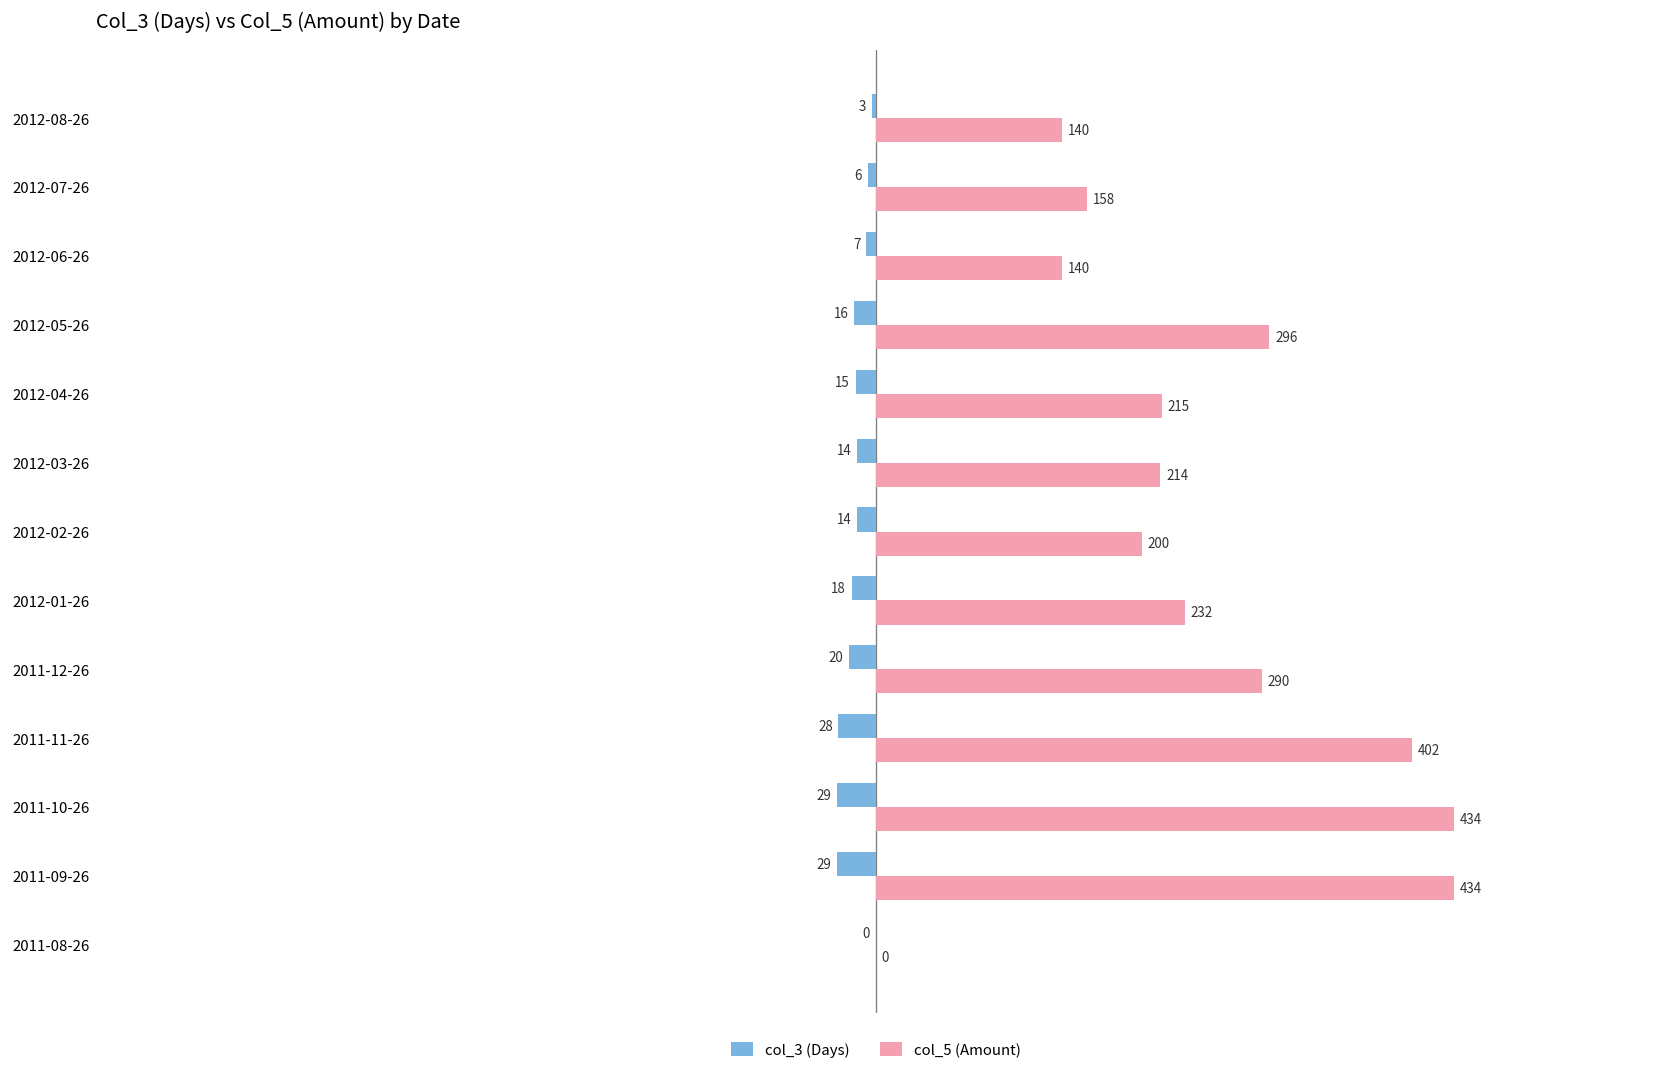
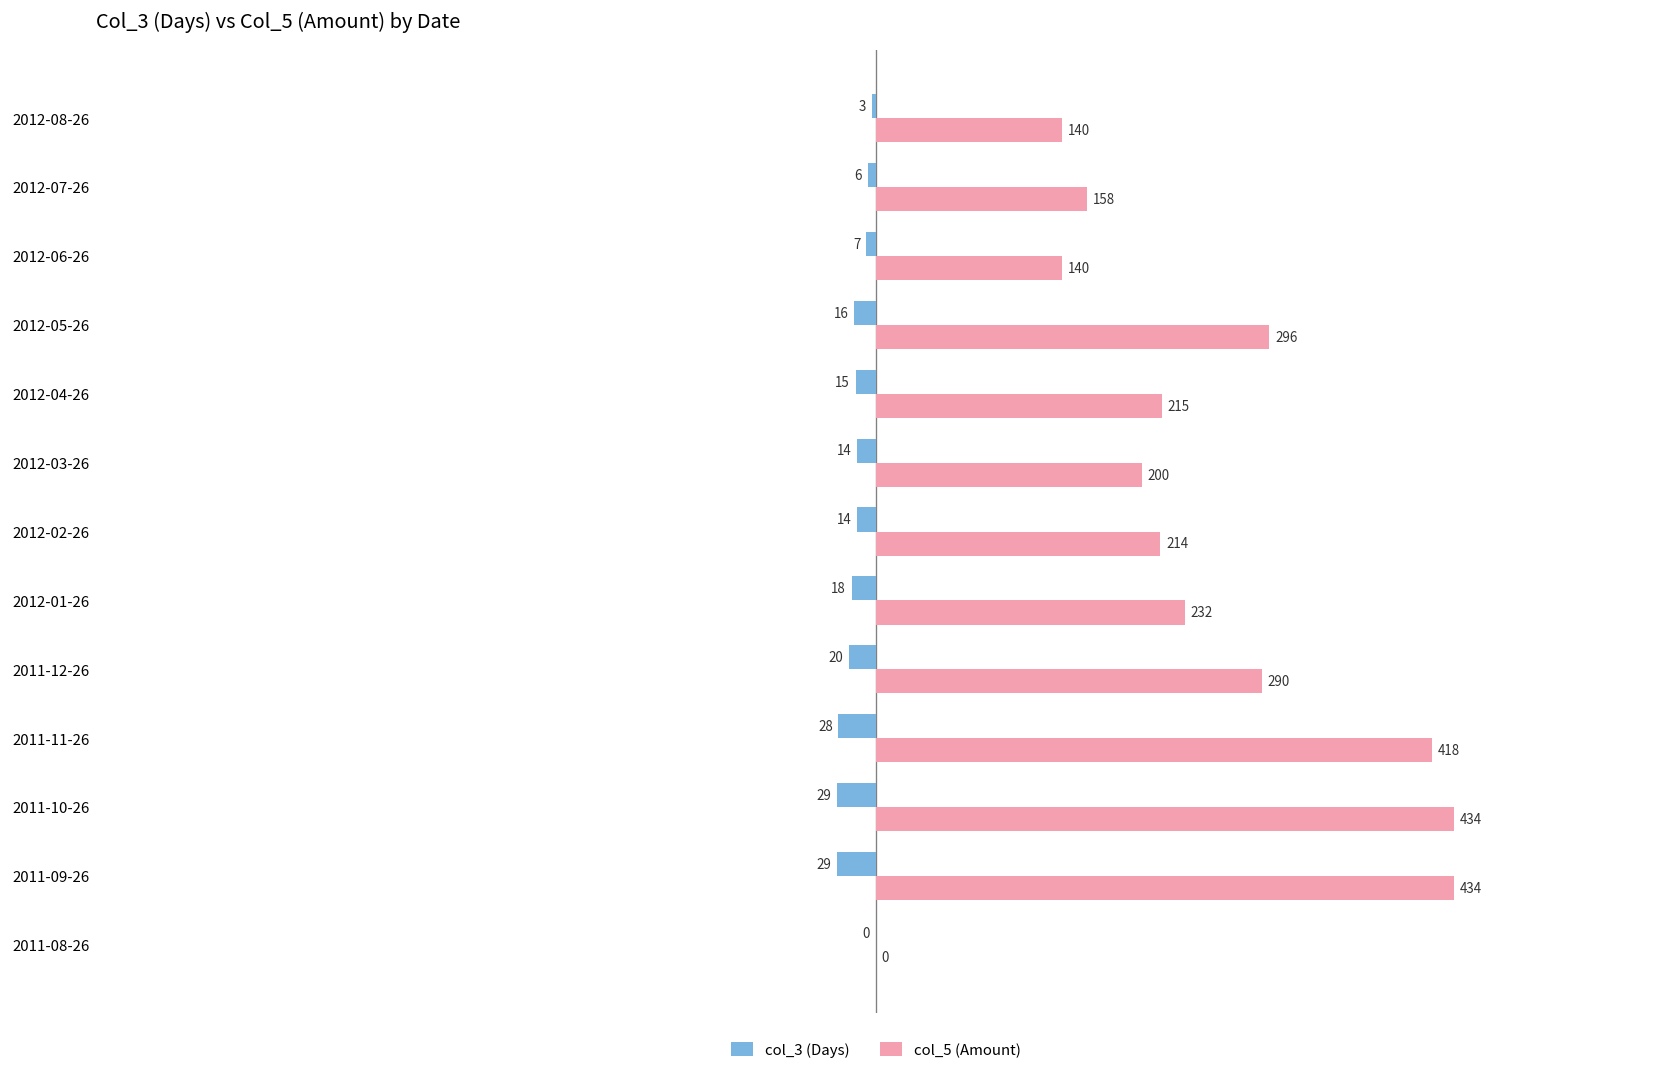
col_5 (Amount), 2012-03-26: 214 -> 200
col_5 (Amount), 2012-02-26: 200 -> 214
col_5 (Amount), 2011-11-26: 402 -> 418
